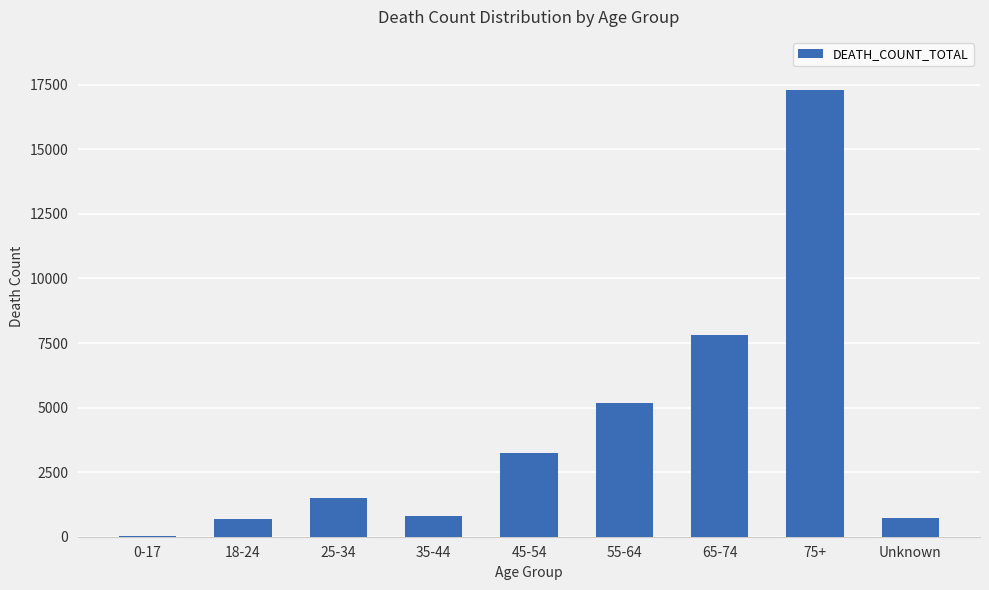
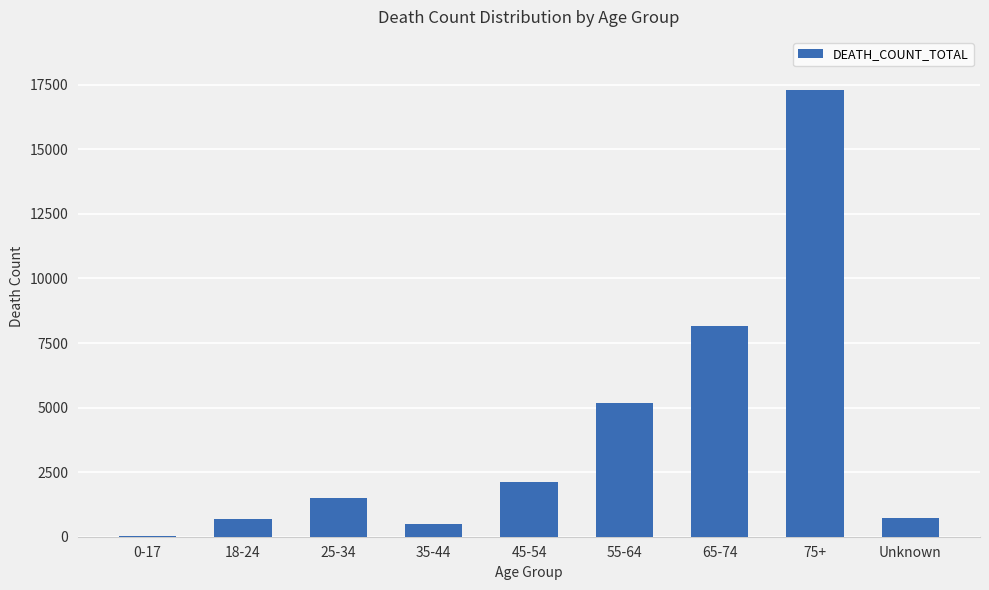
35-44: 800 -> 500
45-54: 3200 -> 2100
65-74: 7800 -> 8100
